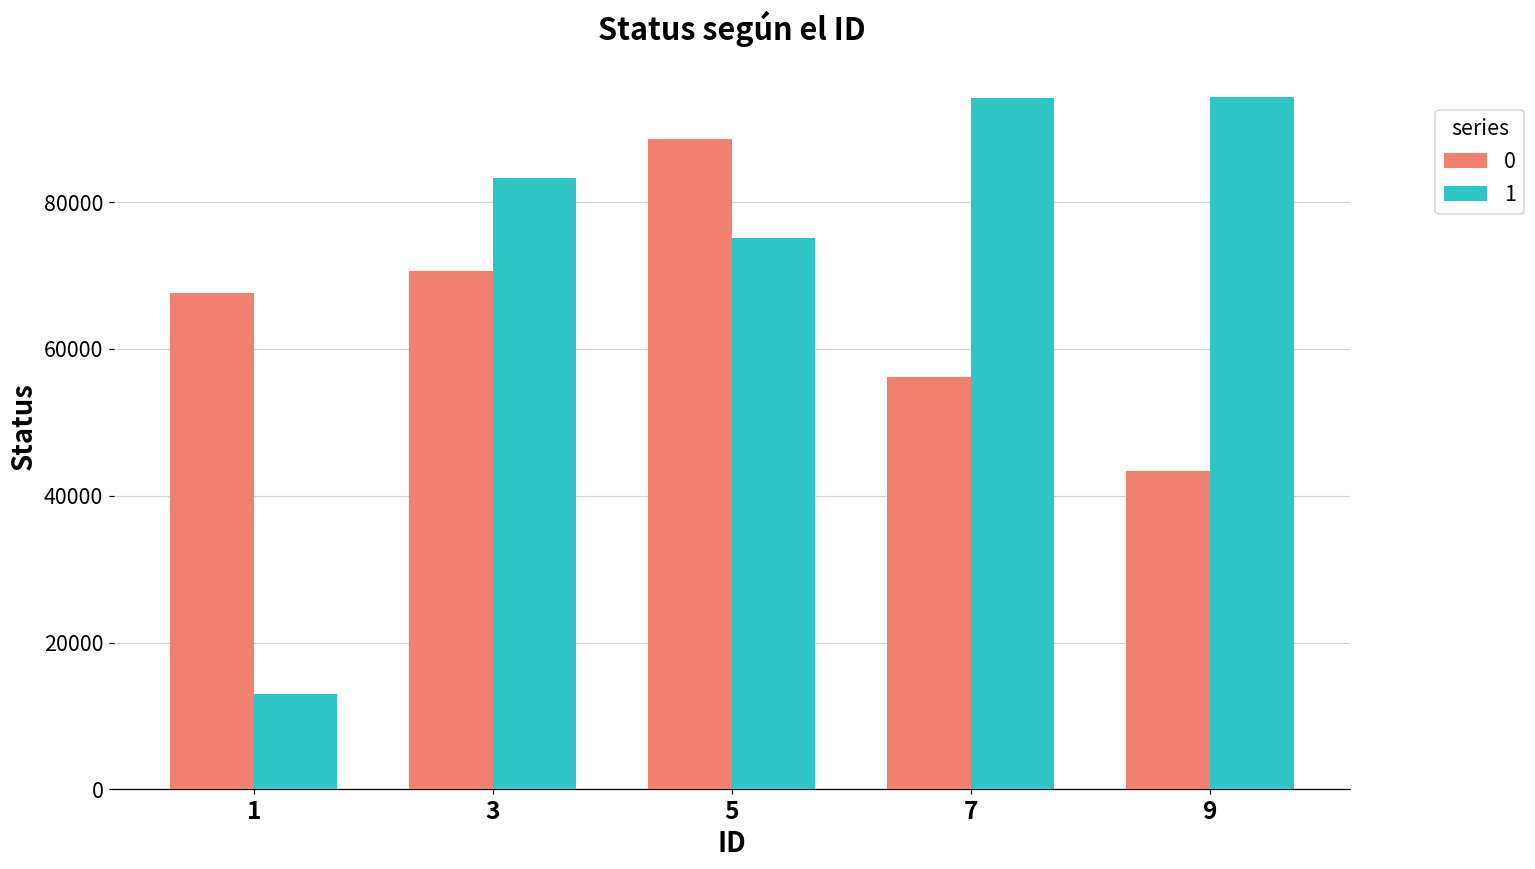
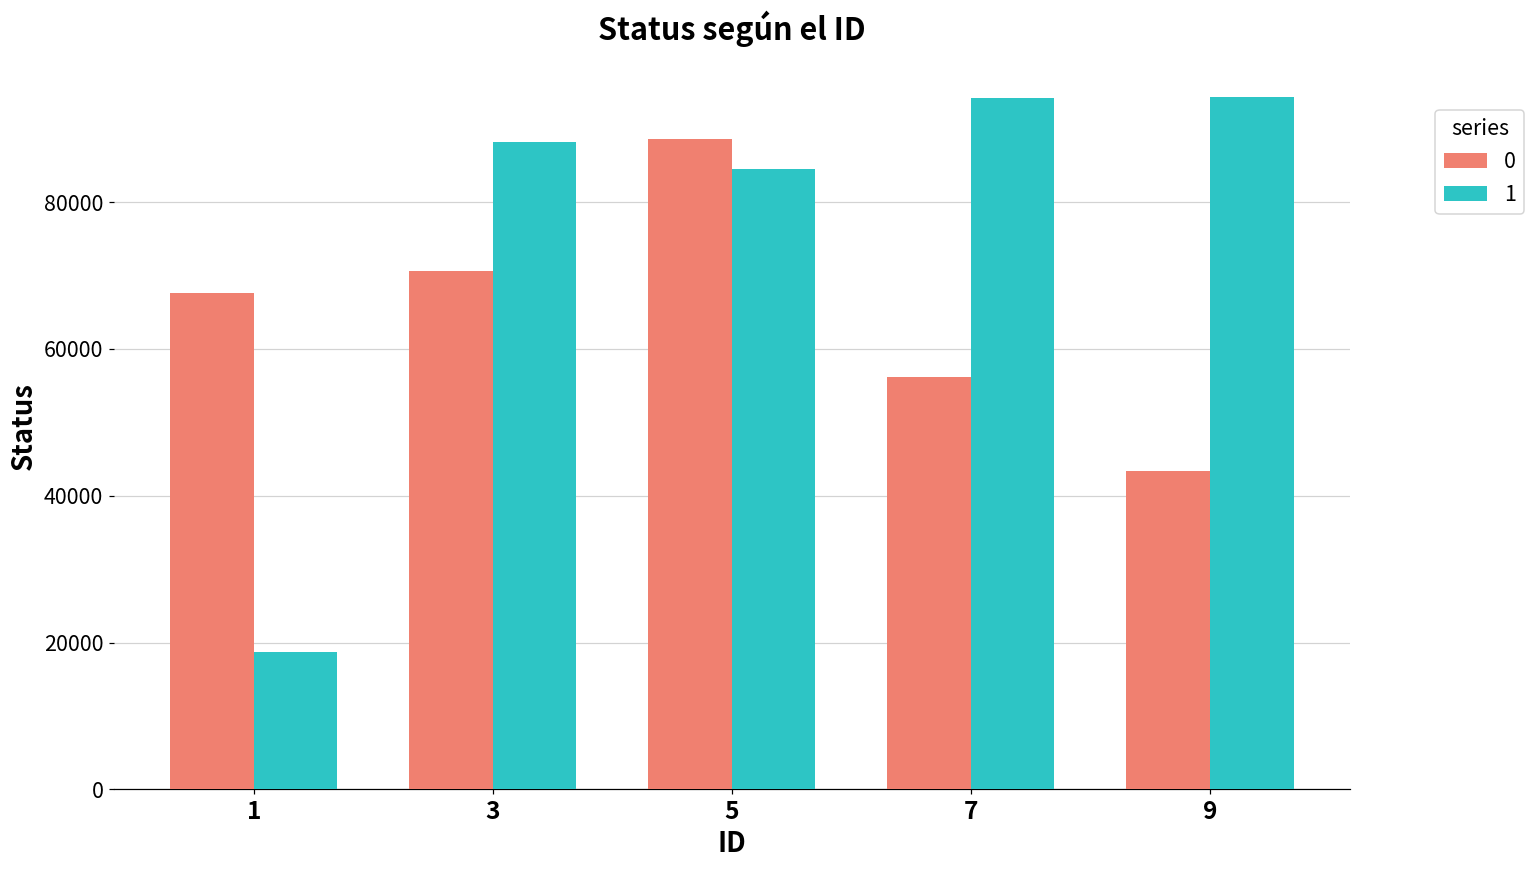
1, 1: 13000 -> 19000
1, 3: 83000 -> 88000
1, 5: 75000 -> 84000
